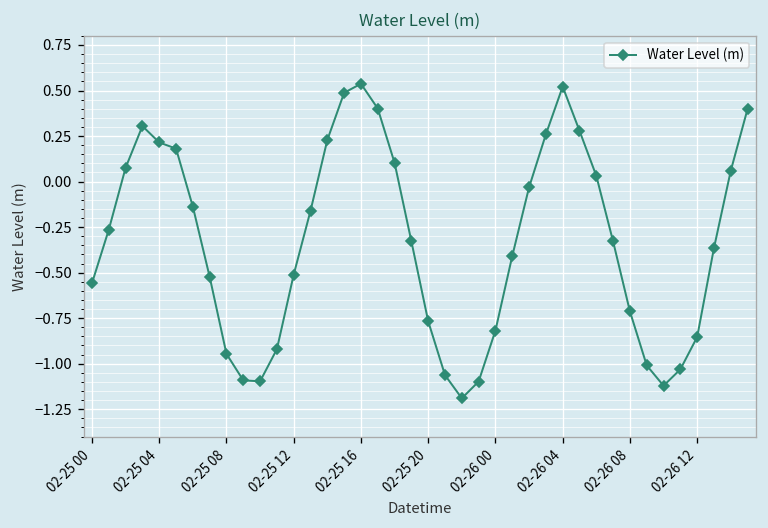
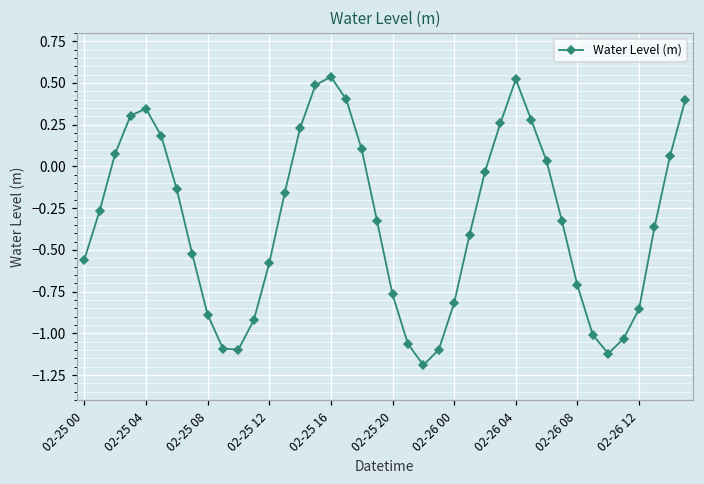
02-25 04: 0.21 -> 0.35
02-25 08: -0.95 -> -0.89
02-25 12: -0.51 -> -0.58
